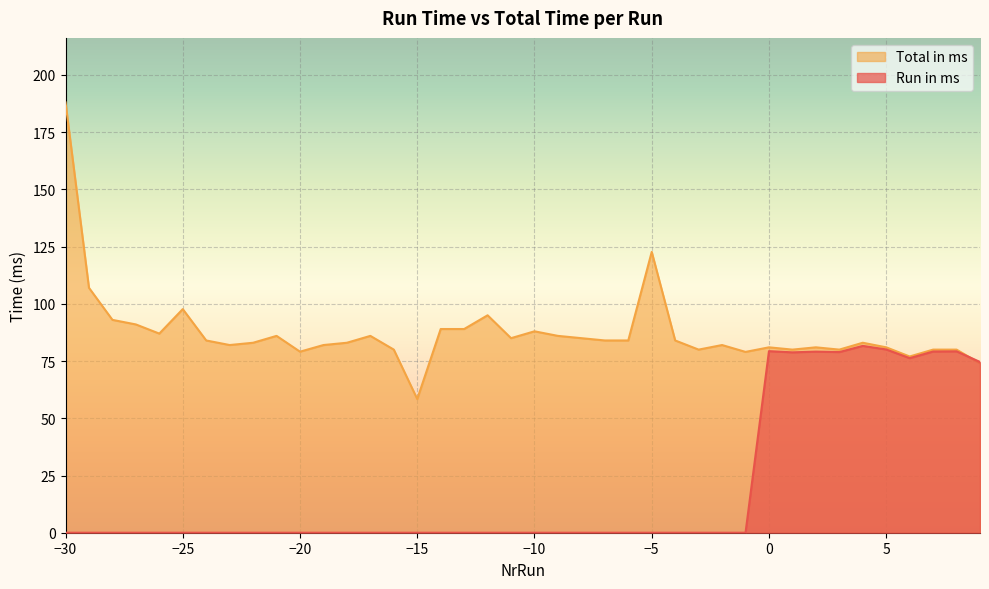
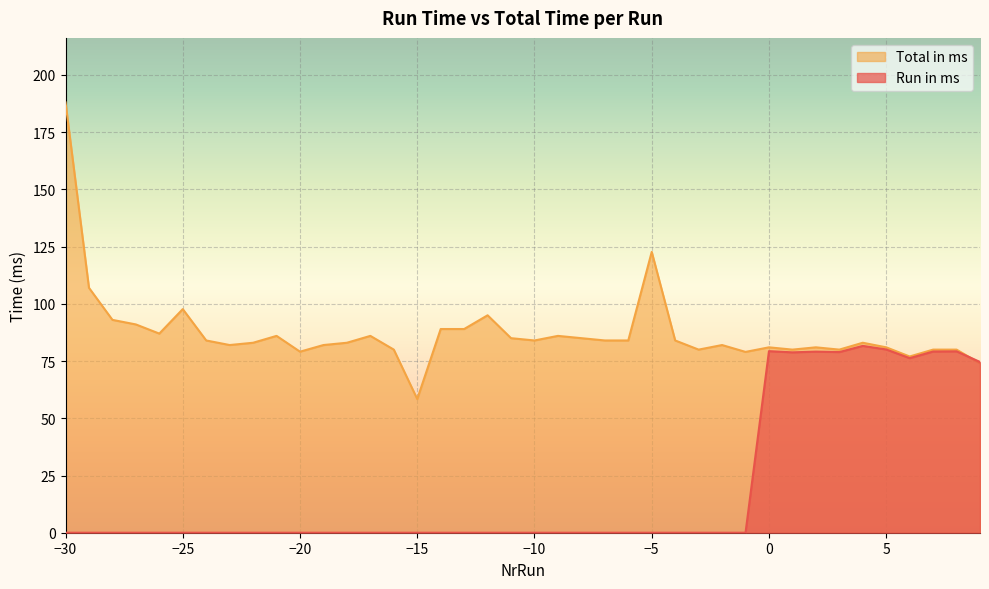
Total in ms, −10: 88 -> 84
